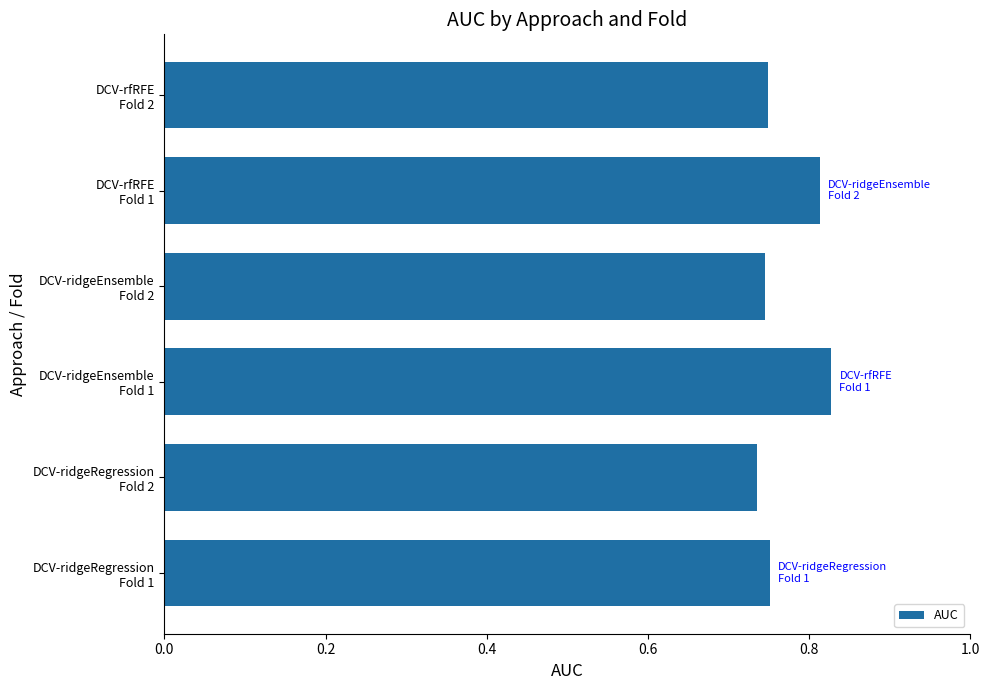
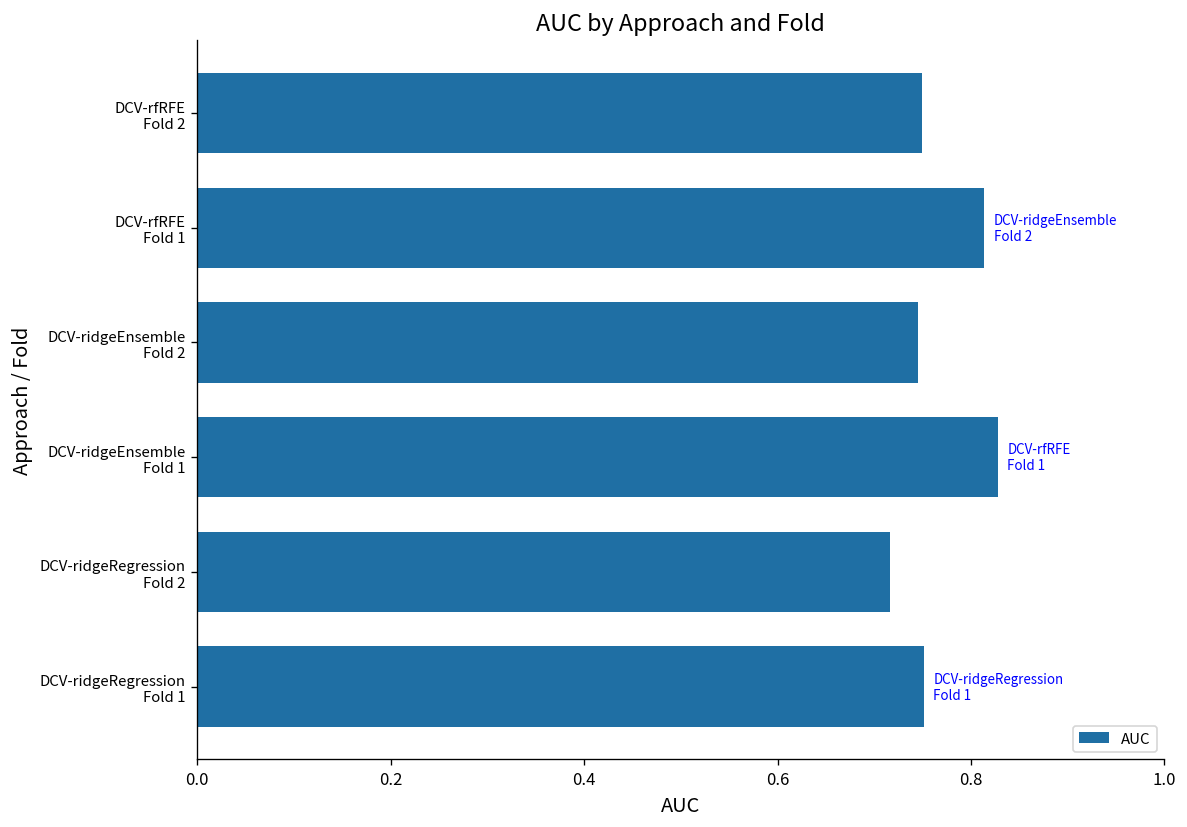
DCV-ridgeRegression Fold 2: 0.73 -> 0.72
